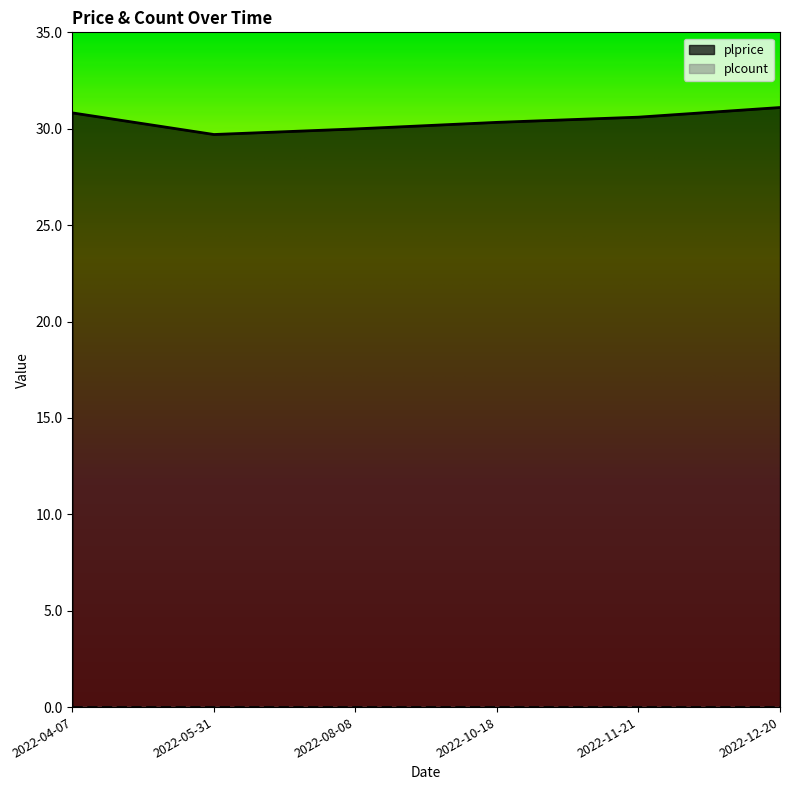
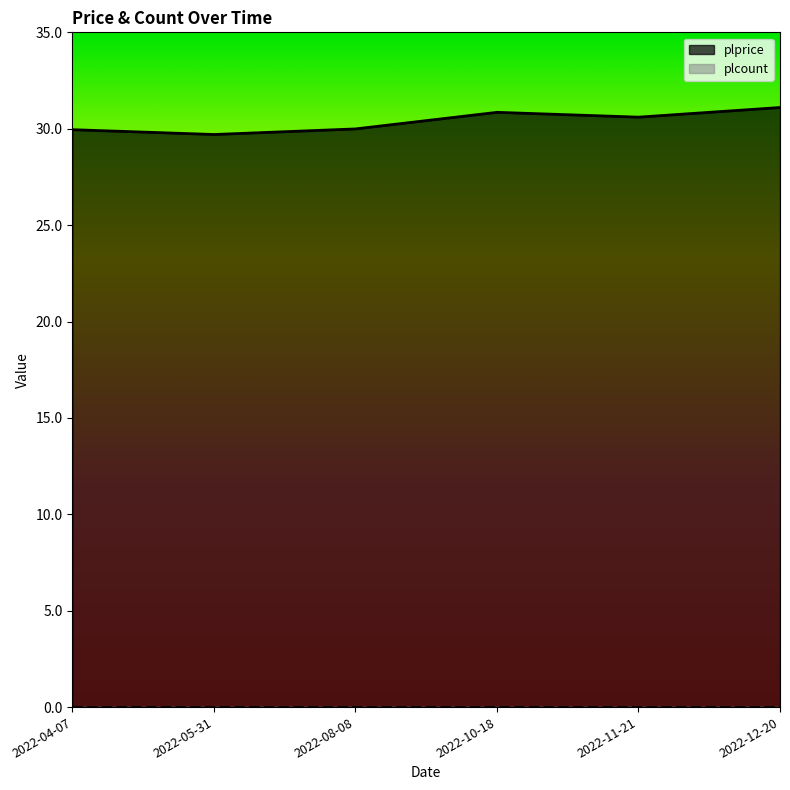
plprice, 2022-04-07: 30.8 -> 30.0
plprice, 2022-10-18: 30.3 -> 30.9
